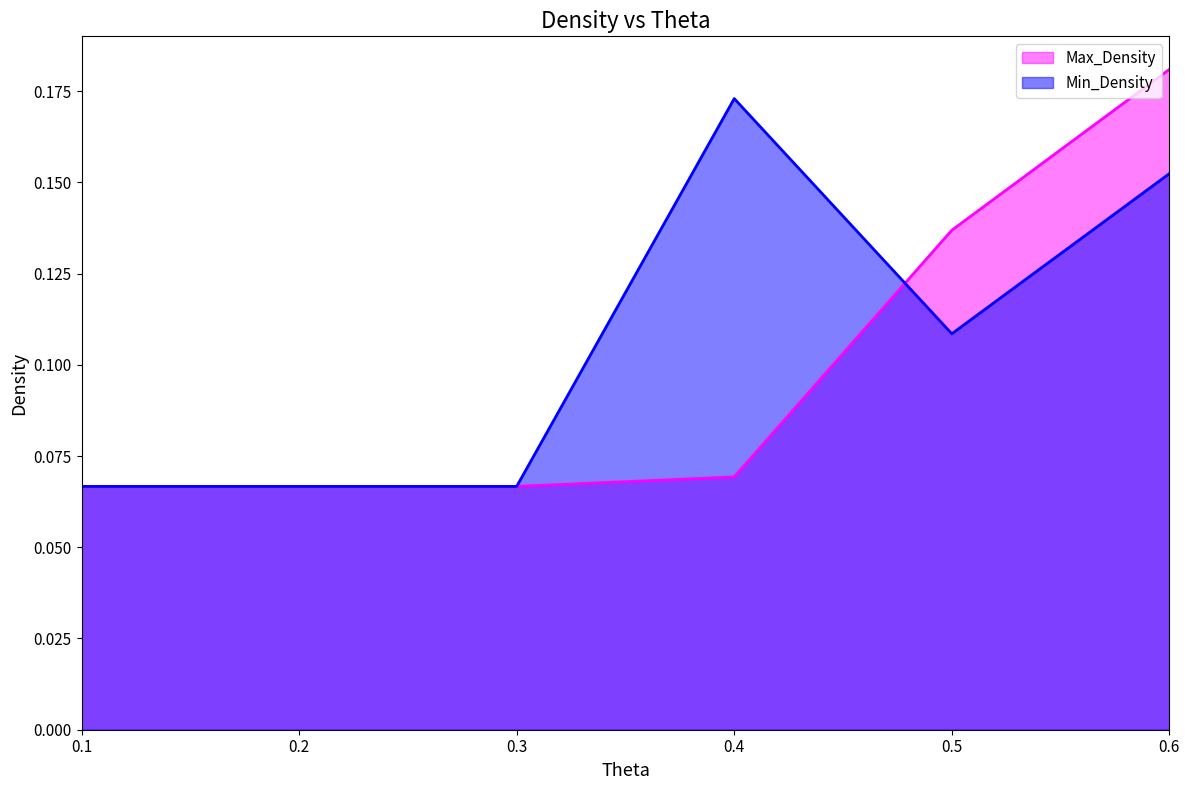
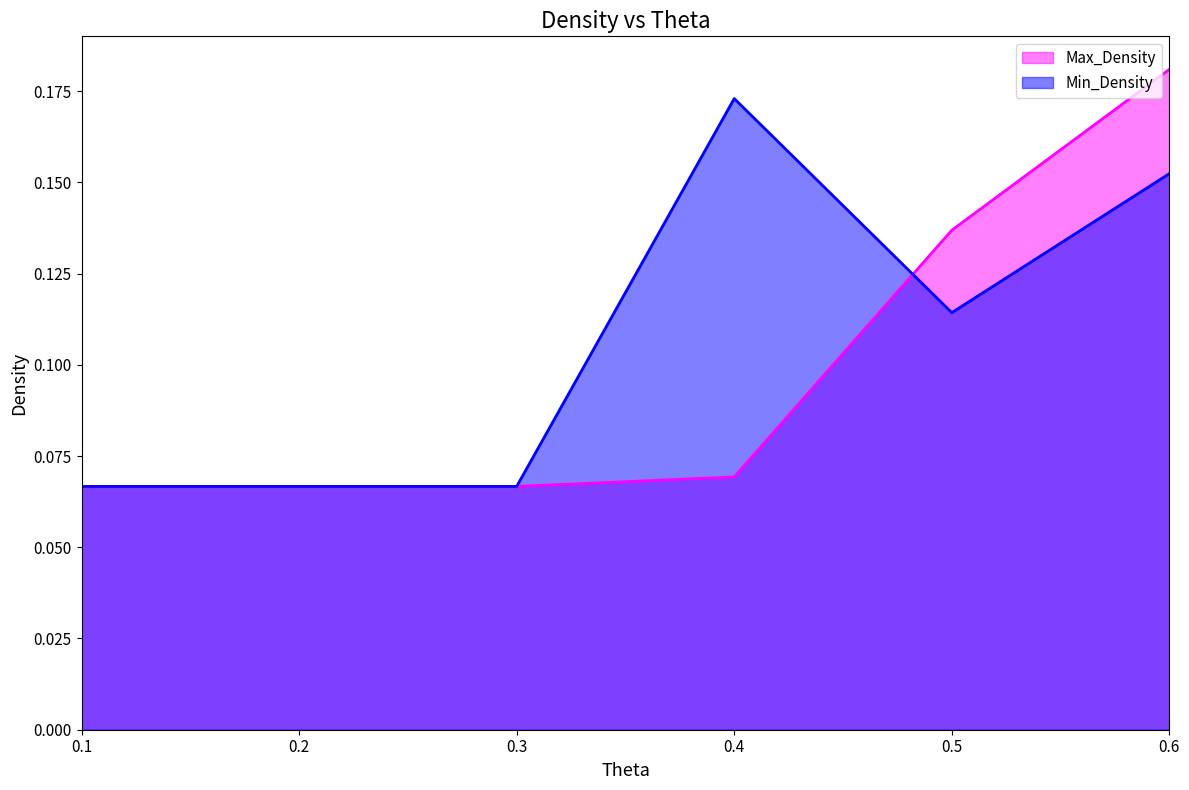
Min_Density, 0.5: 0.109 -> 0.114
